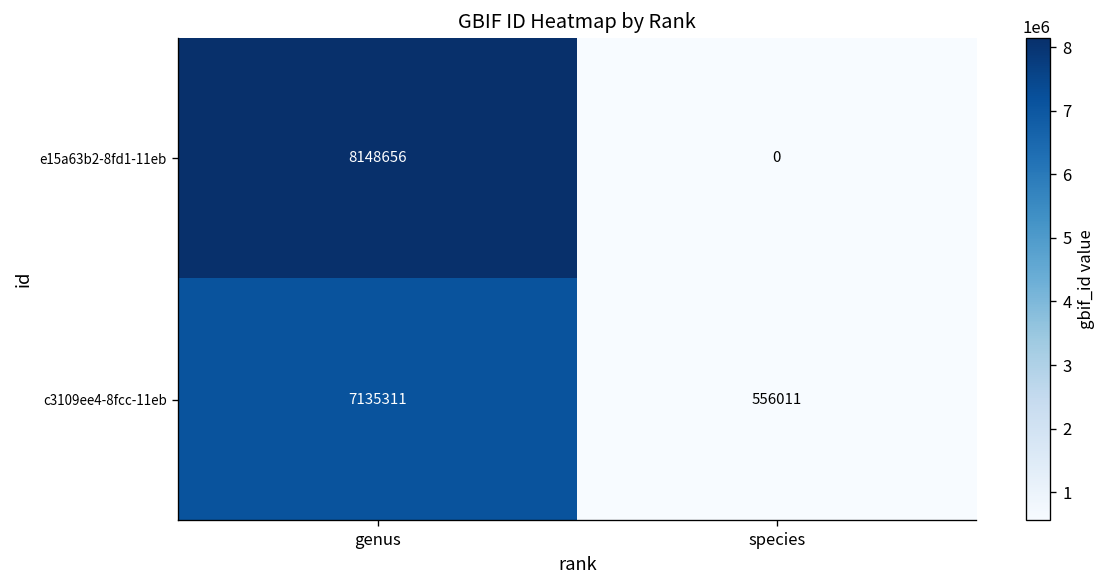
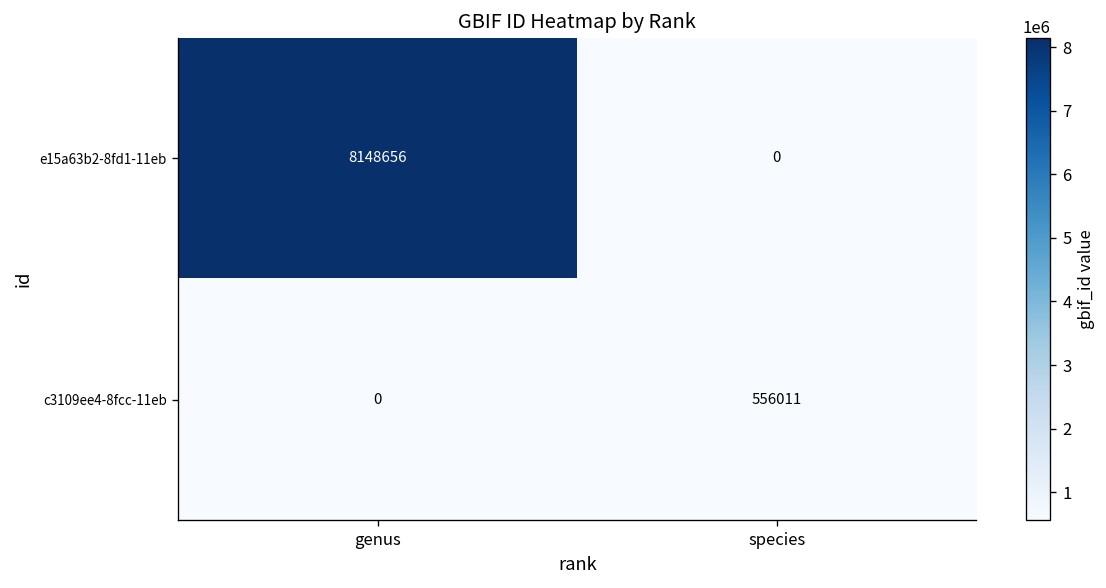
c3109ee4-8fcc-11eb, genus: 7135311 -> 0
